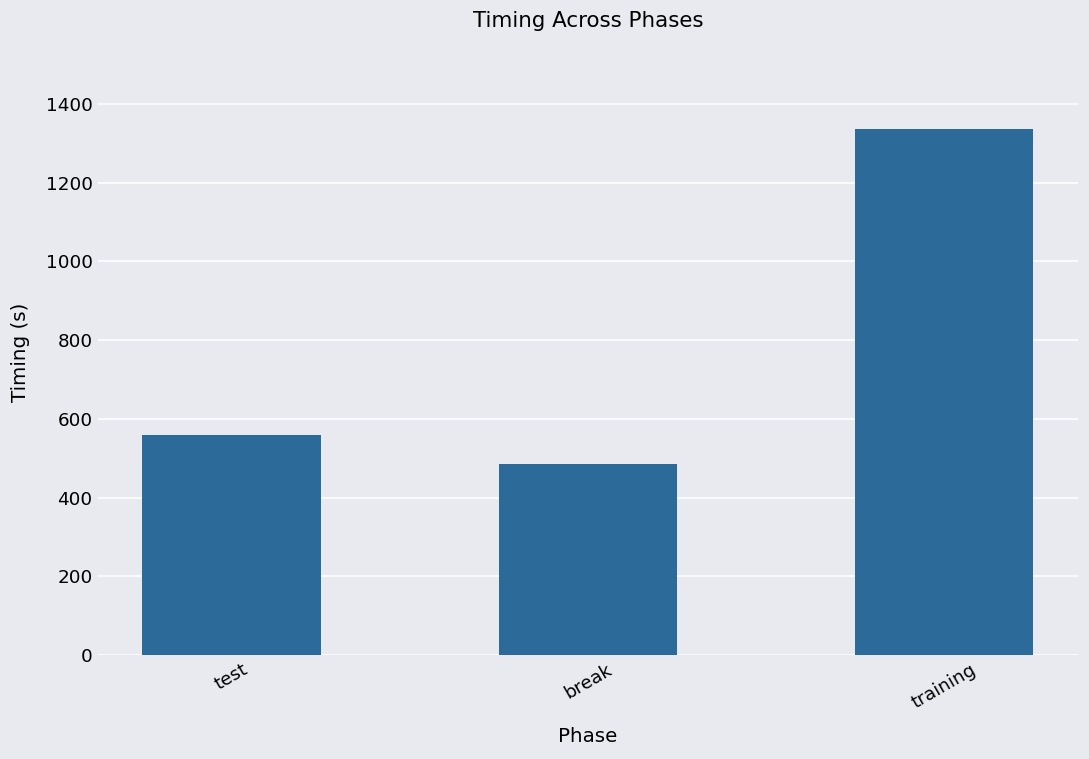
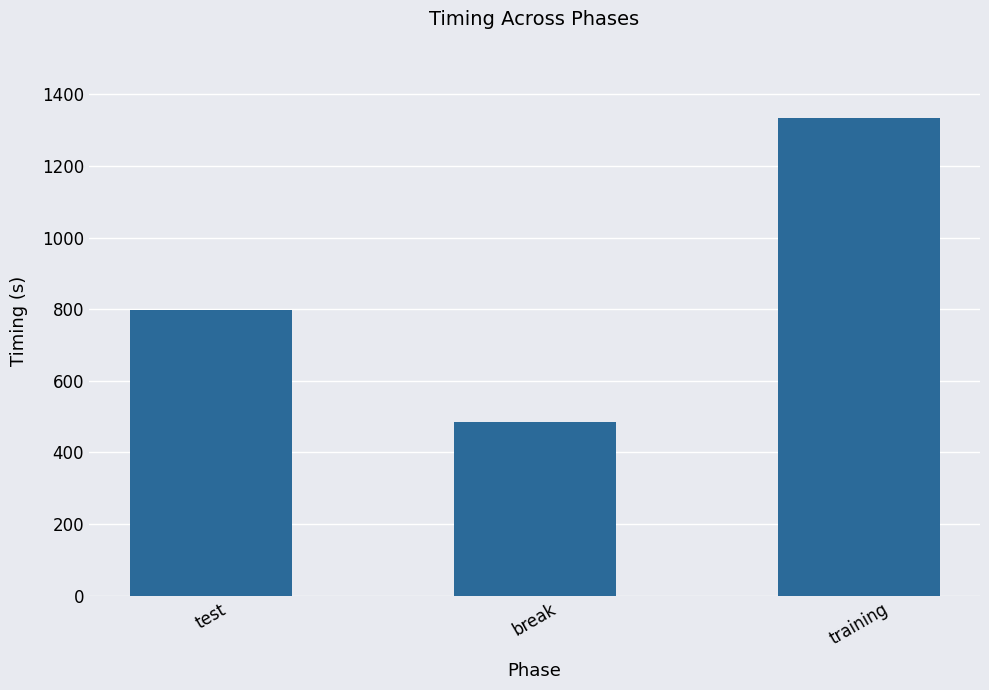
test: 560 -> 800
